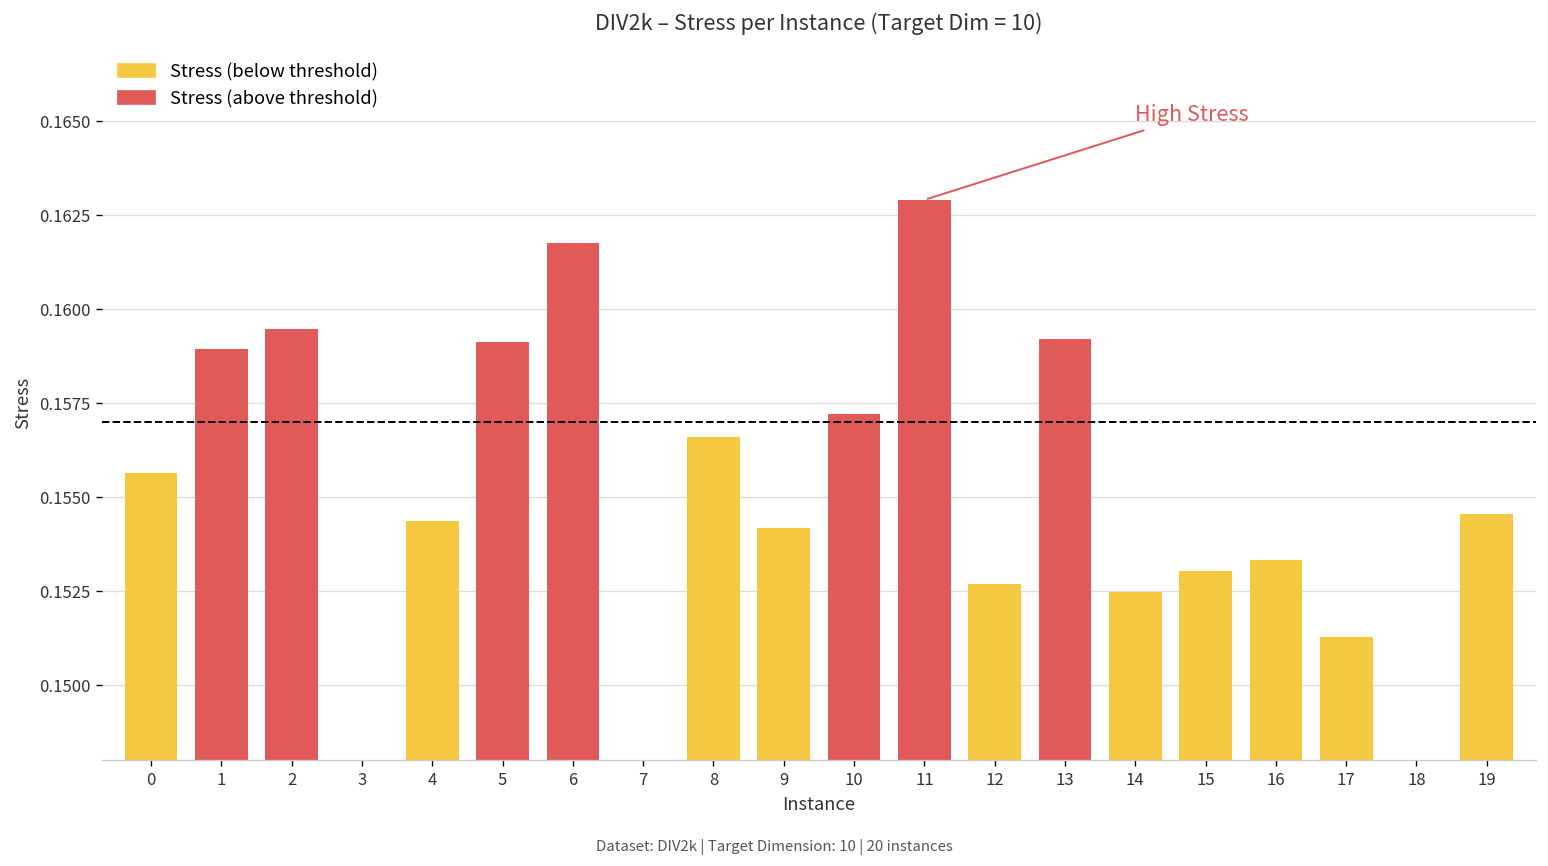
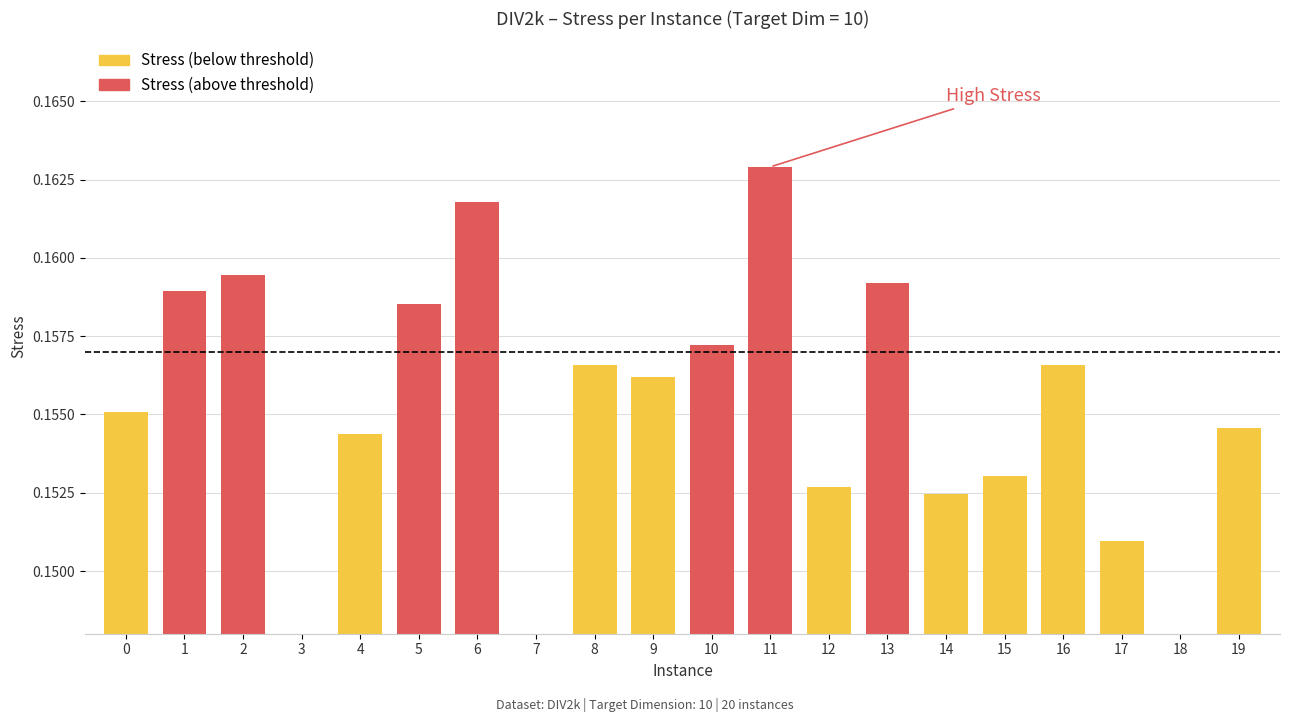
0: 0.1556 -> 0.1551
5: 0.1591 -> 0.1585
9: 0.1542 -> 0.1562
16: 0.1533 -> 0.1566
17: 0.1513 -> 0.1510
